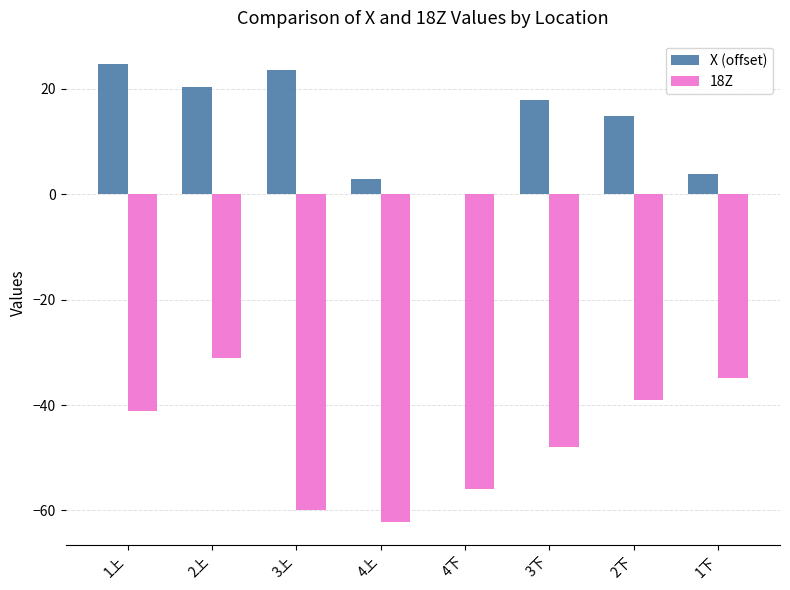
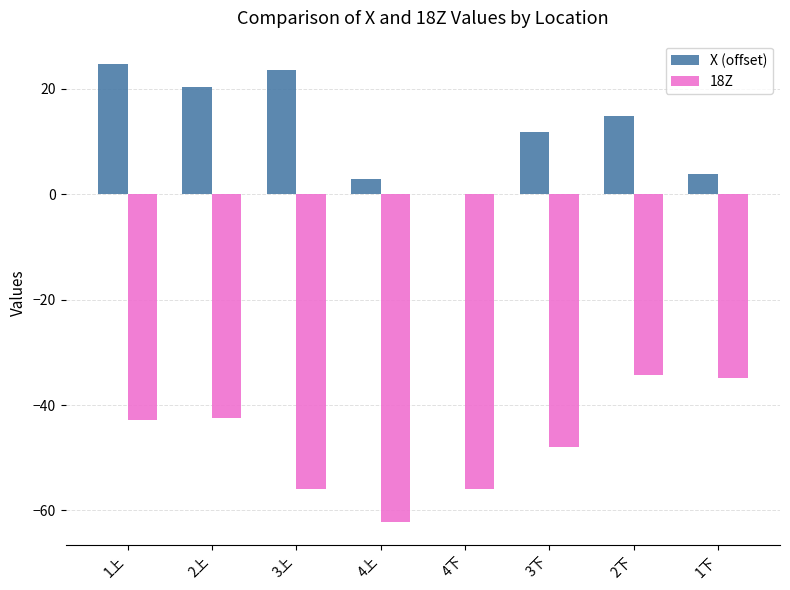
18Z, 1上: -41 -> -43
18Z, 2上: -31 -> -42
18Z, 3上: -60 -> -56
X (offset), 3下: 18 -> 12
18Z, 2下: -39 -> -34
